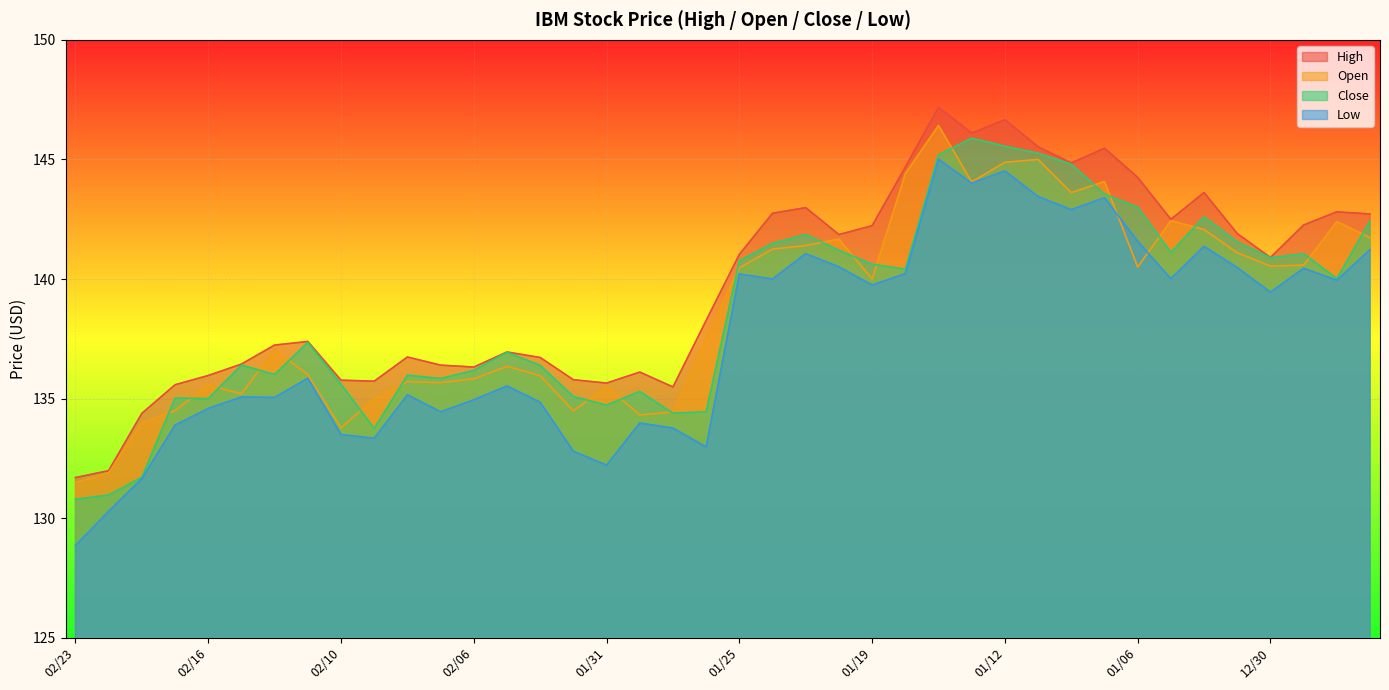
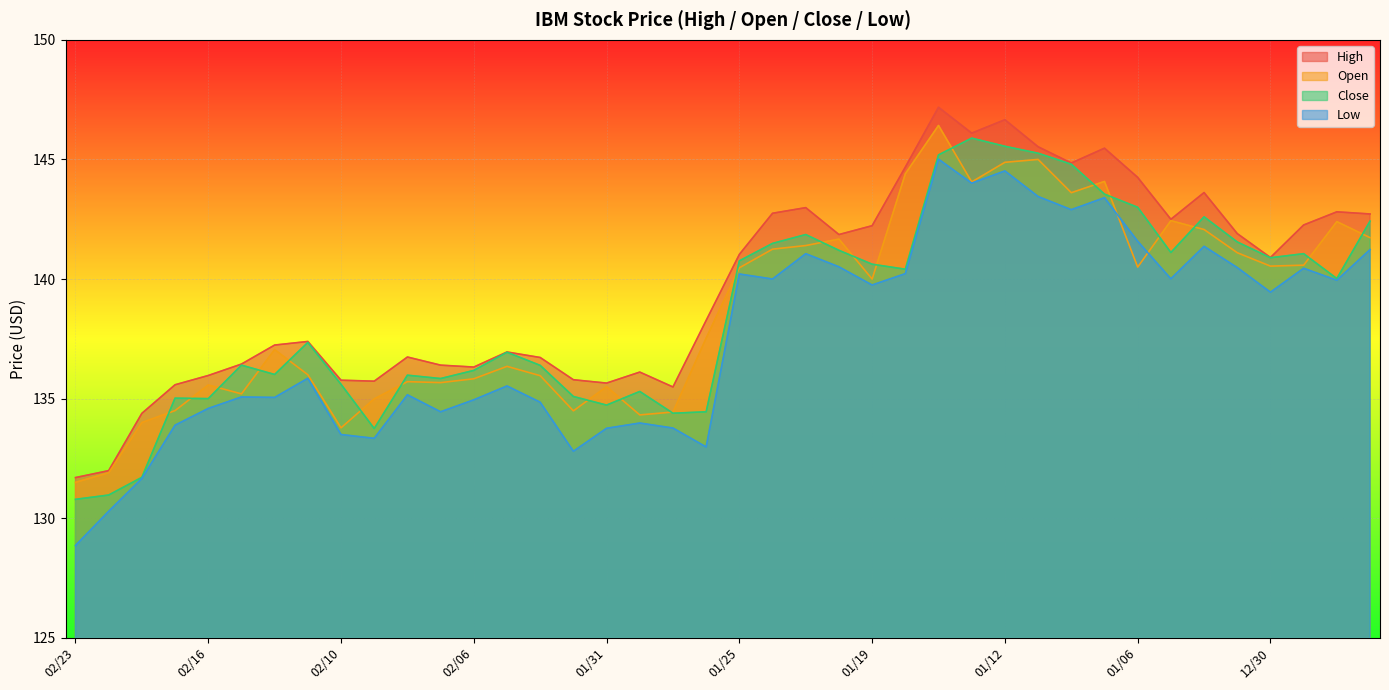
Low, 01/31: 132.2 -> 133.8
